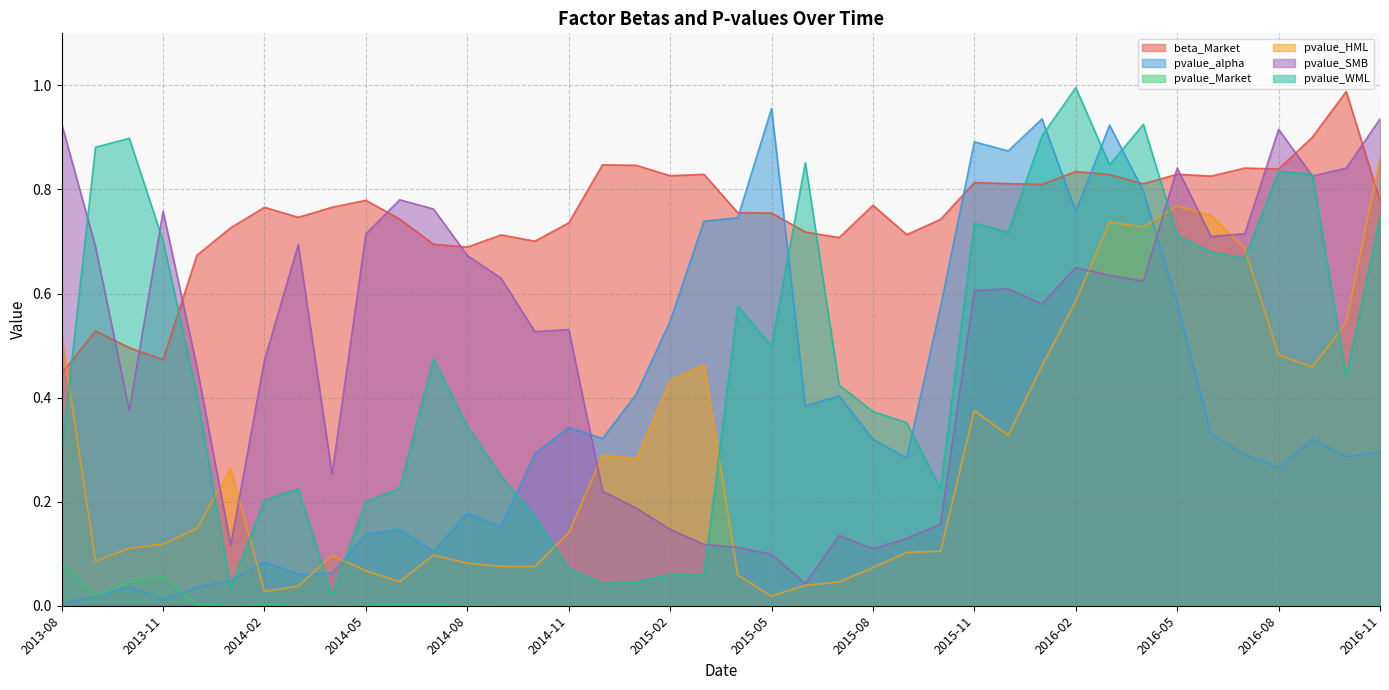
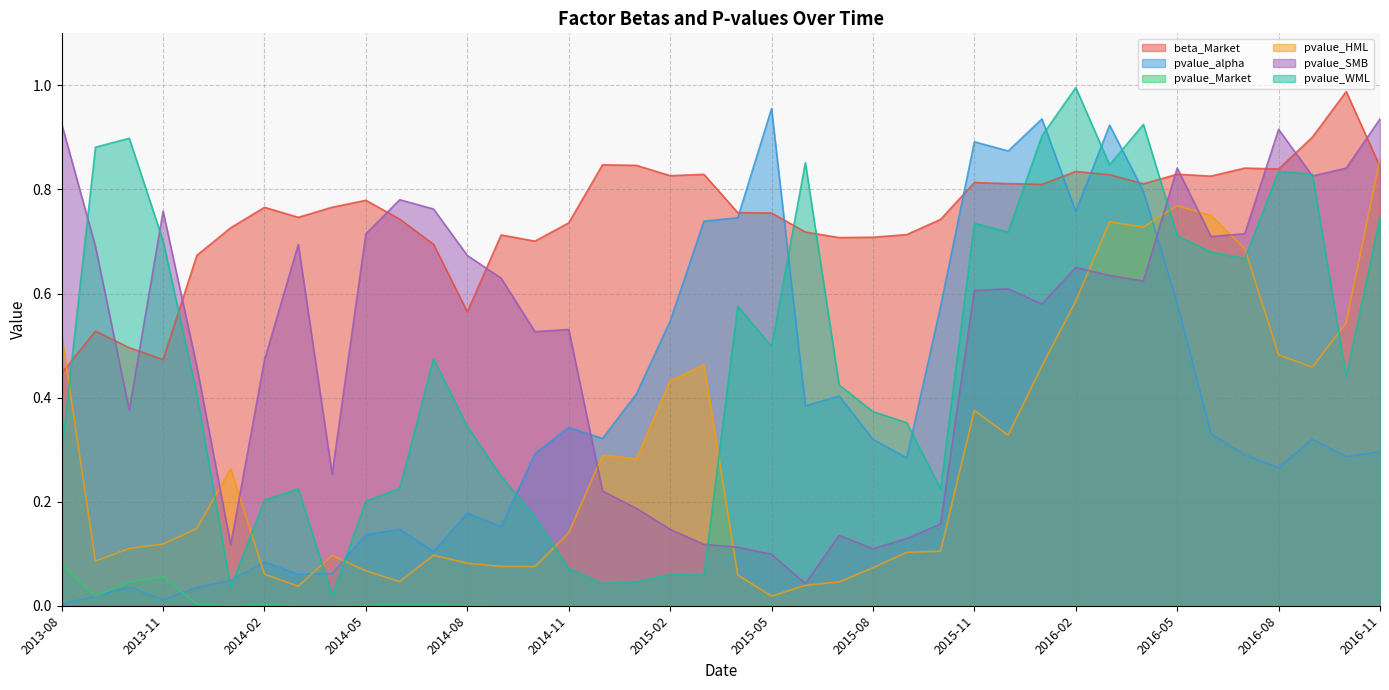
pvalue_HML, 2014-02: 0.03 -> 0.06
beta_Market, 2014-08: 0.69 -> 0.56
beta_Market, 2015-08: 0.77 -> 0.71
beta_Market, 2016-11: 0.78 -> 0.84
